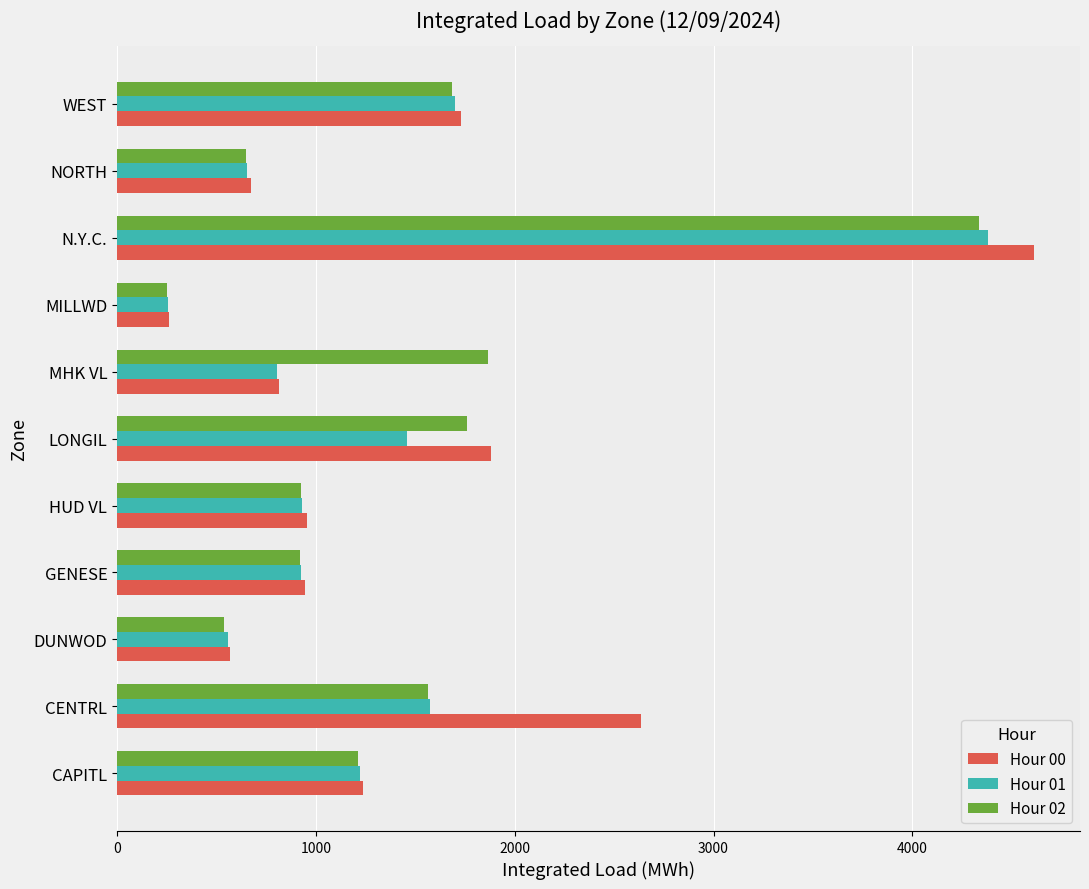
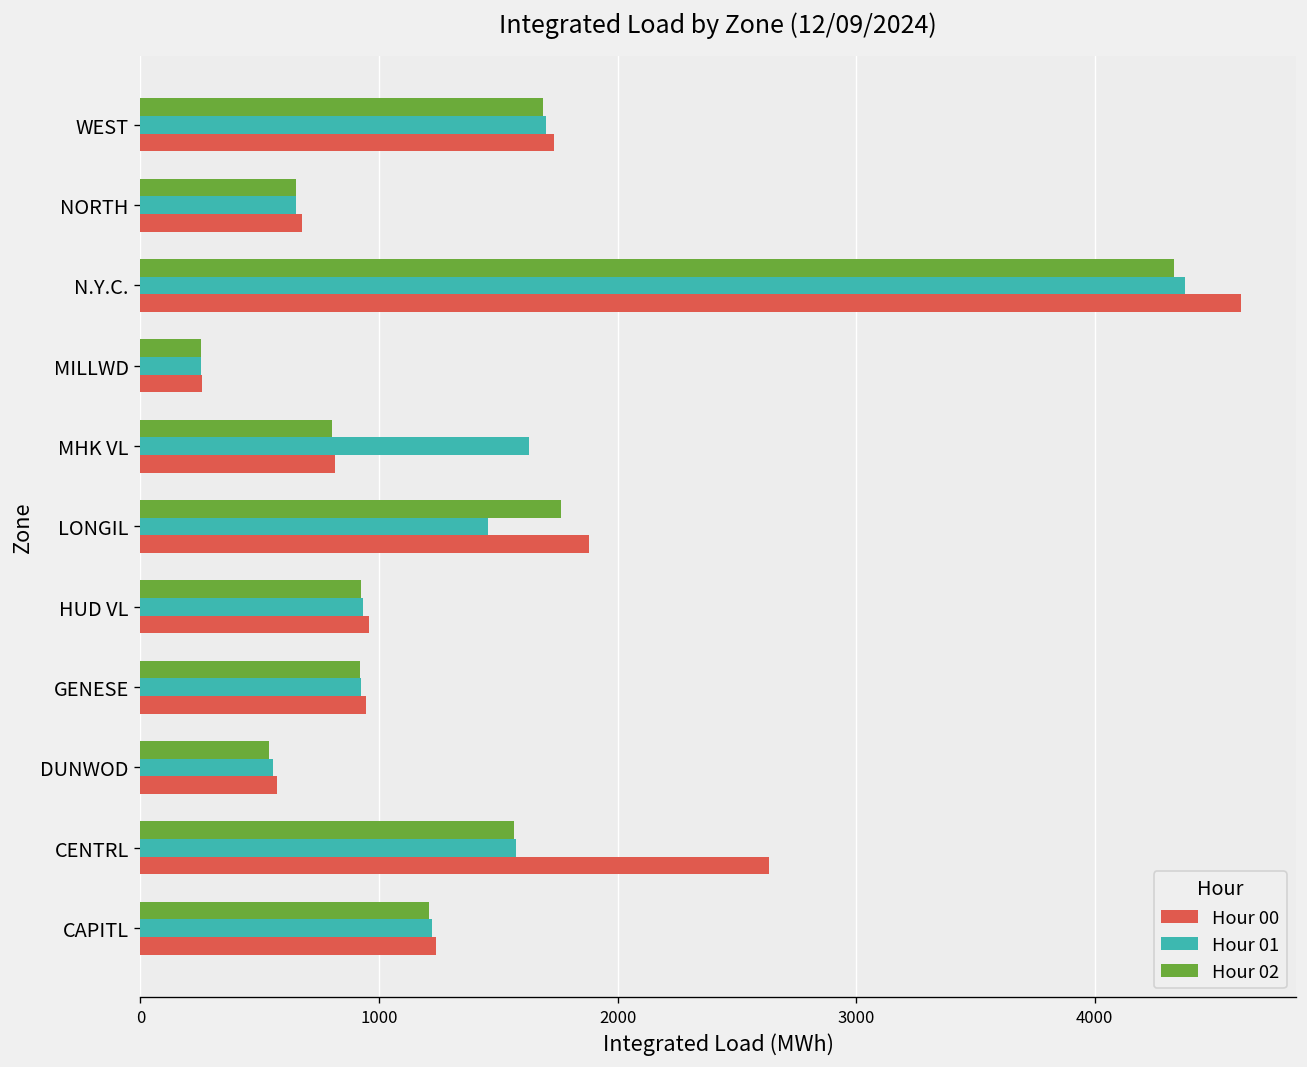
Hour 02, MHK VL: 1870 -> 800
Hour 01, MHK VL: 800 -> 1630
